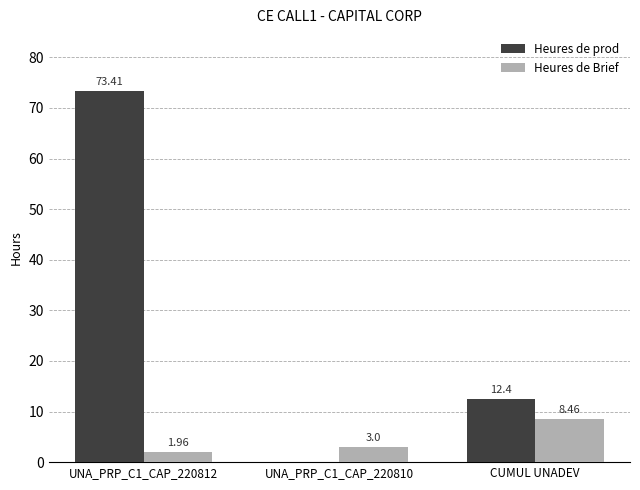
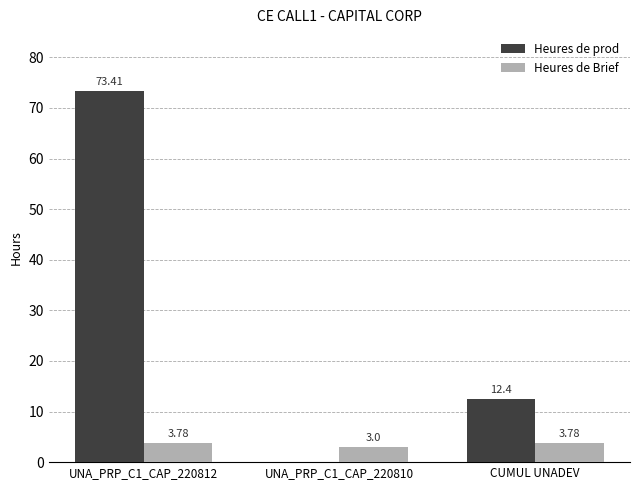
Heures de Brief, UNA_PRP_C1_CAP_220812: 1.96 -> 3.78
Heures de Brief, CUMUL UNADEV: 8.46 -> 3.78
